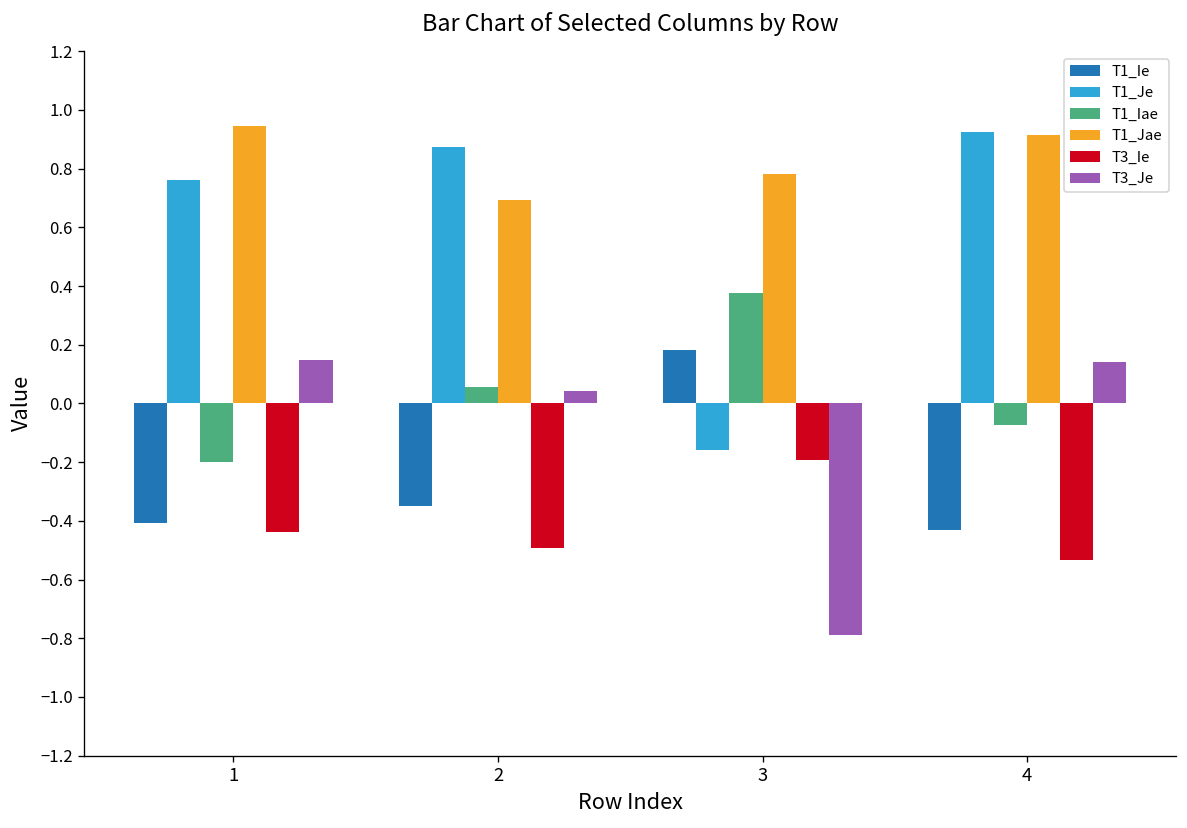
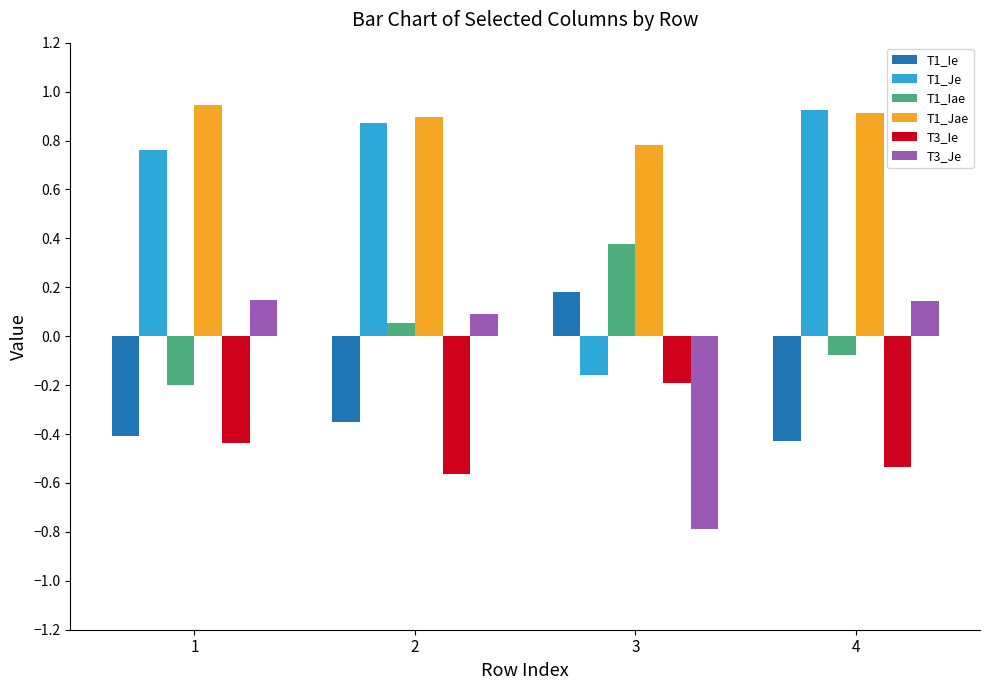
T1_Jae, 2: 0.69 -> 0.90
T3_Ie, 2: -0.49 -> -0.56
T3_Je, 2: 0.04 -> 0.09
